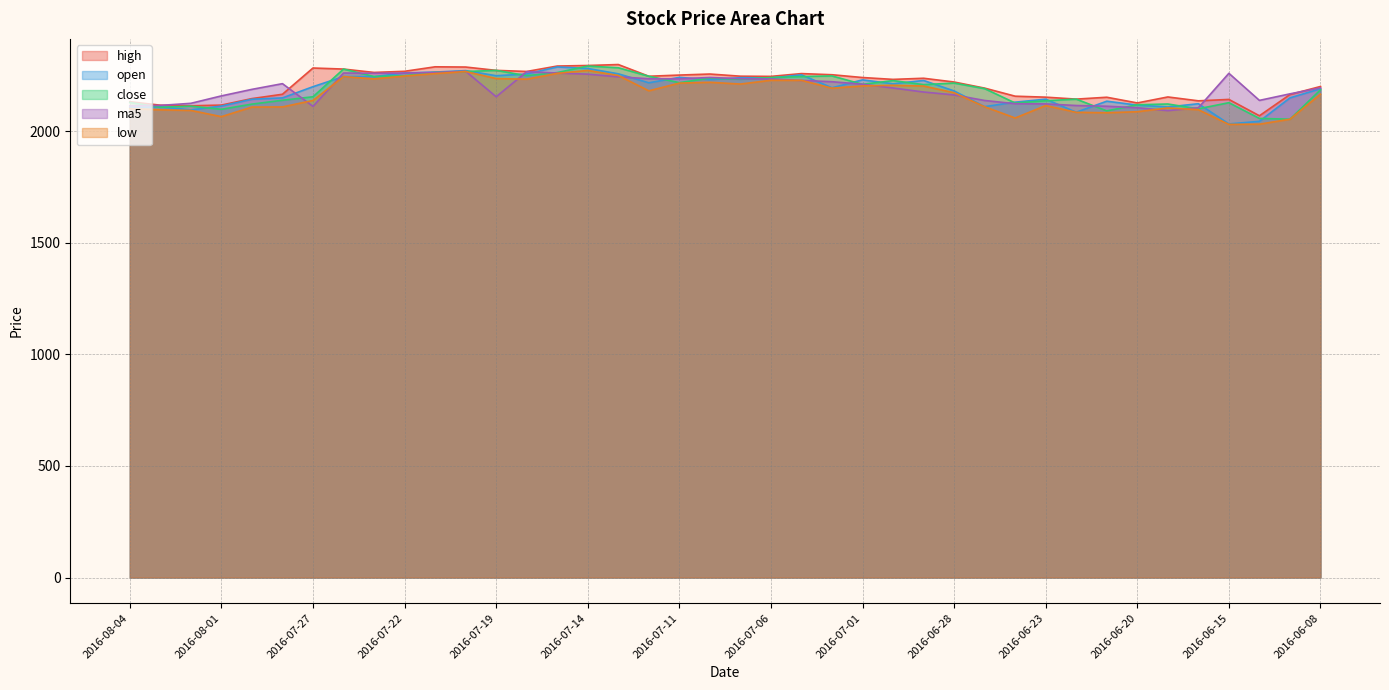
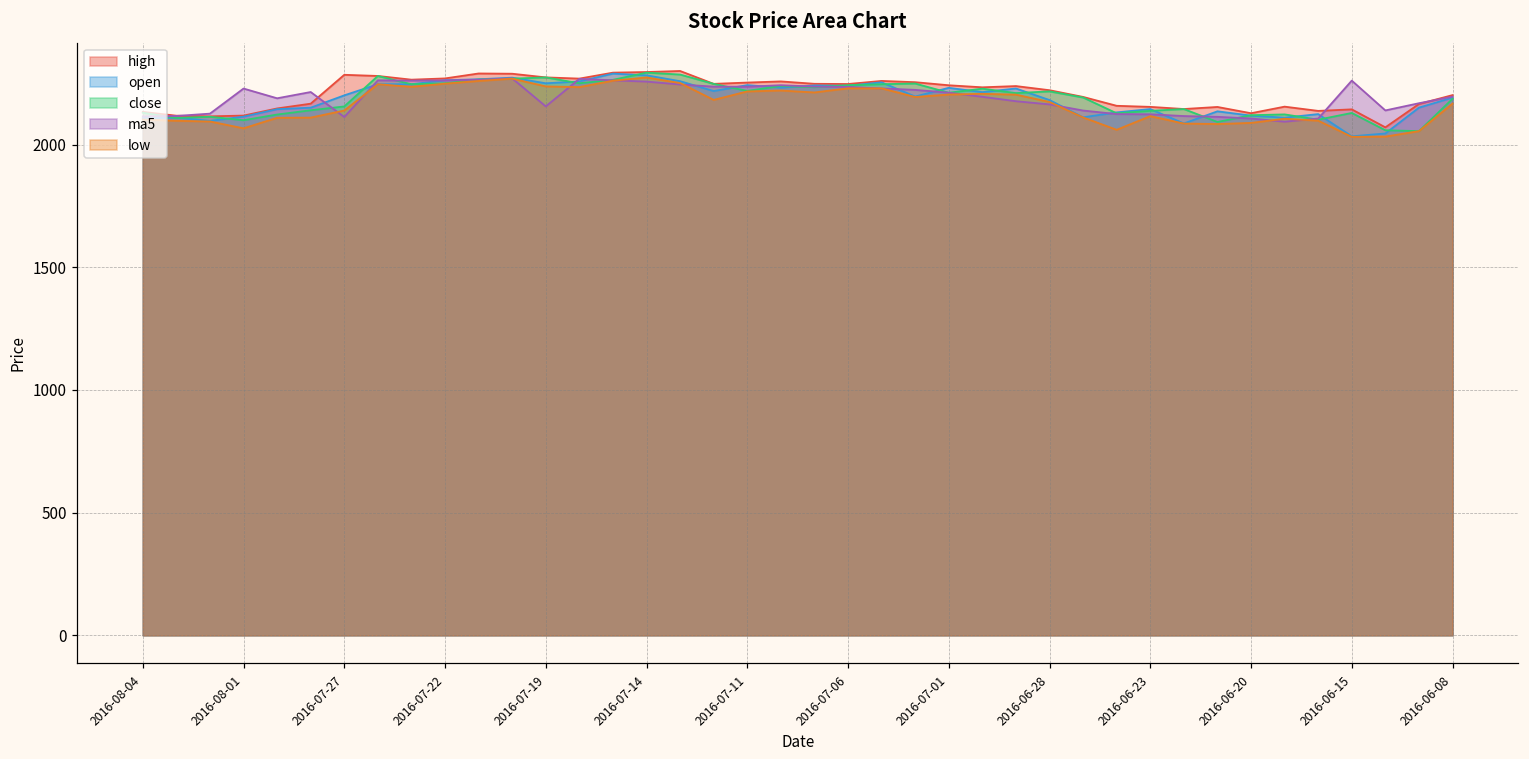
ma5, 2016-08-01: 2160 -> 2230
